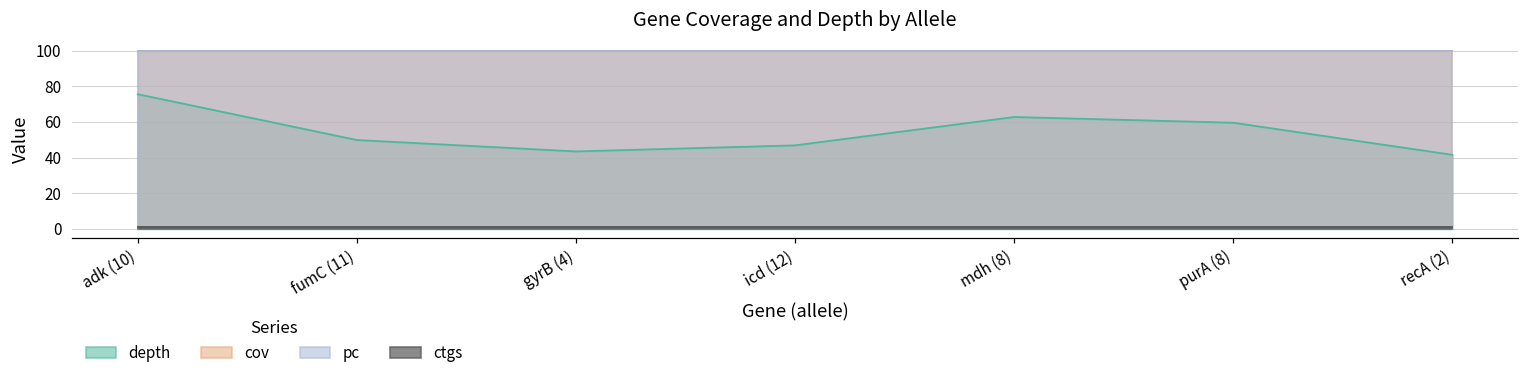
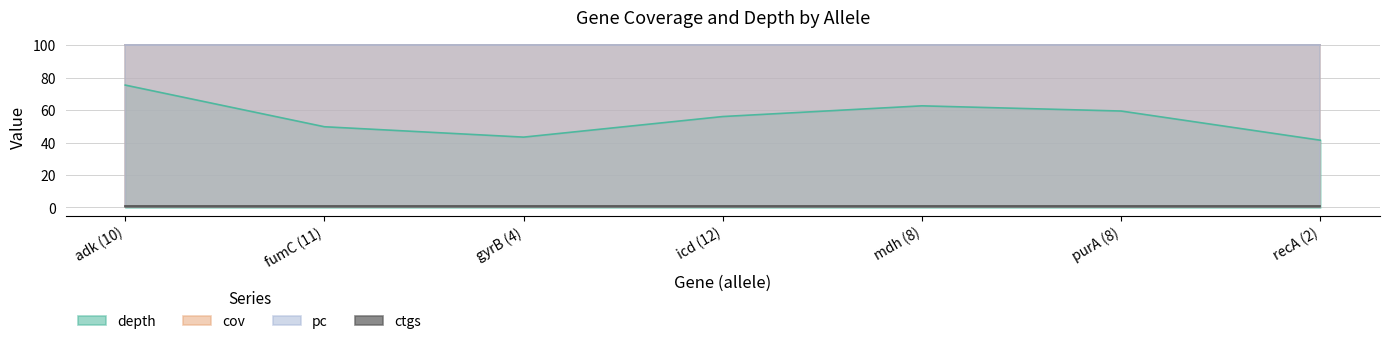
depth, icd (12): 47 -> 56
